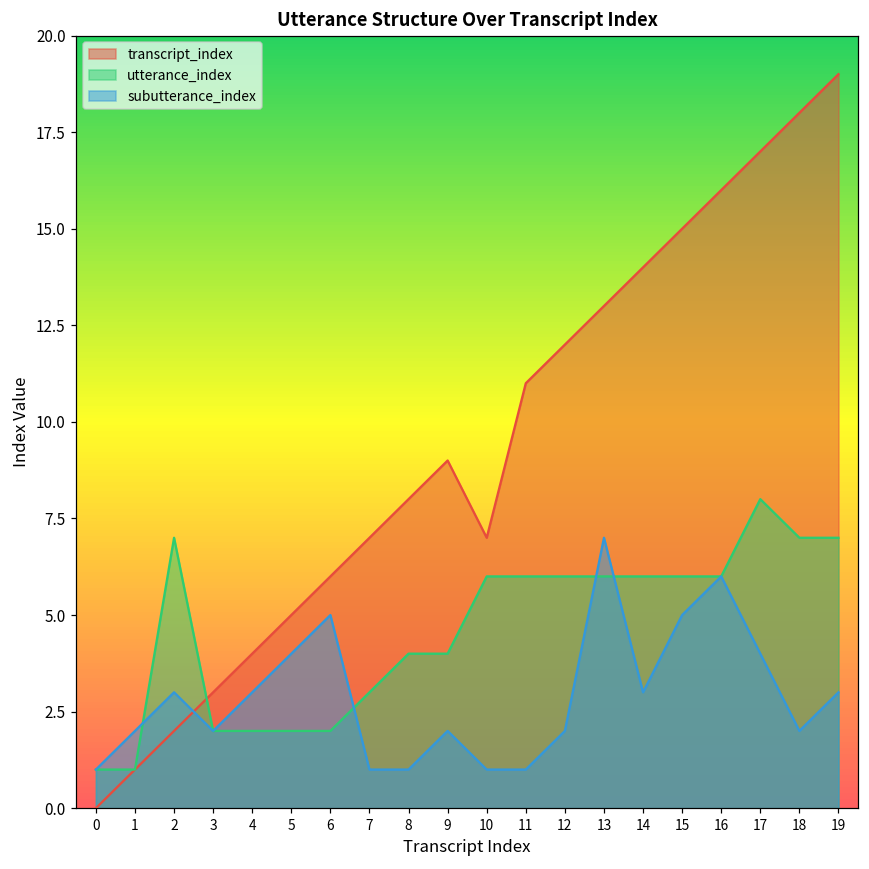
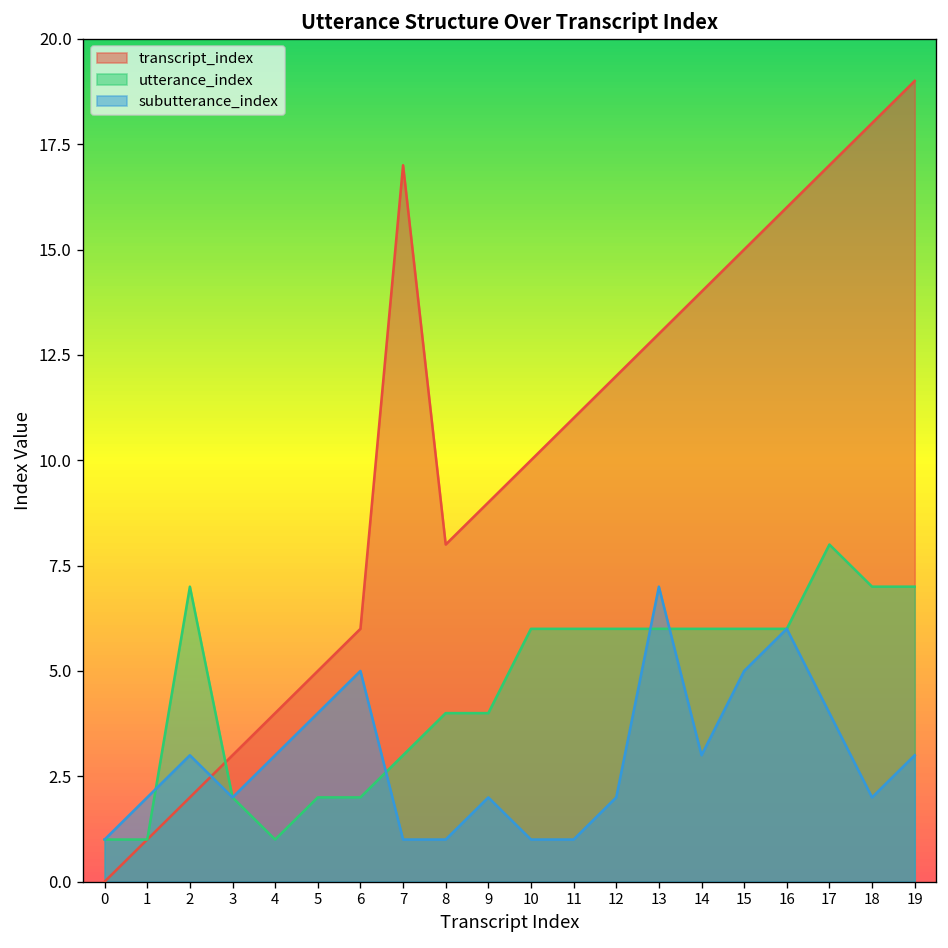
utterance_index, 4: 2 -> 1
transcript_index, 7: 7 -> 17
transcript_index, 10: 7 -> 10
